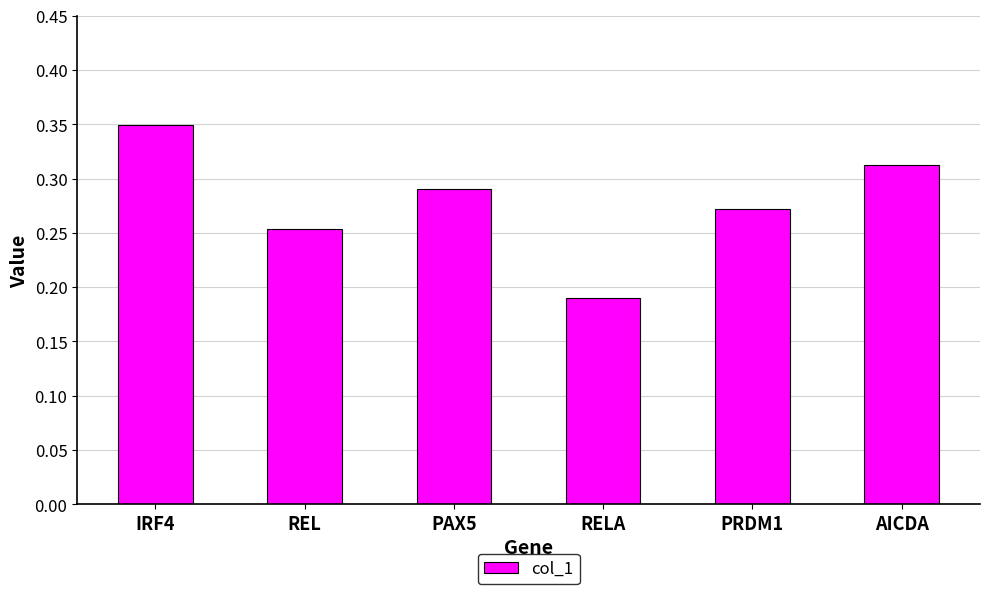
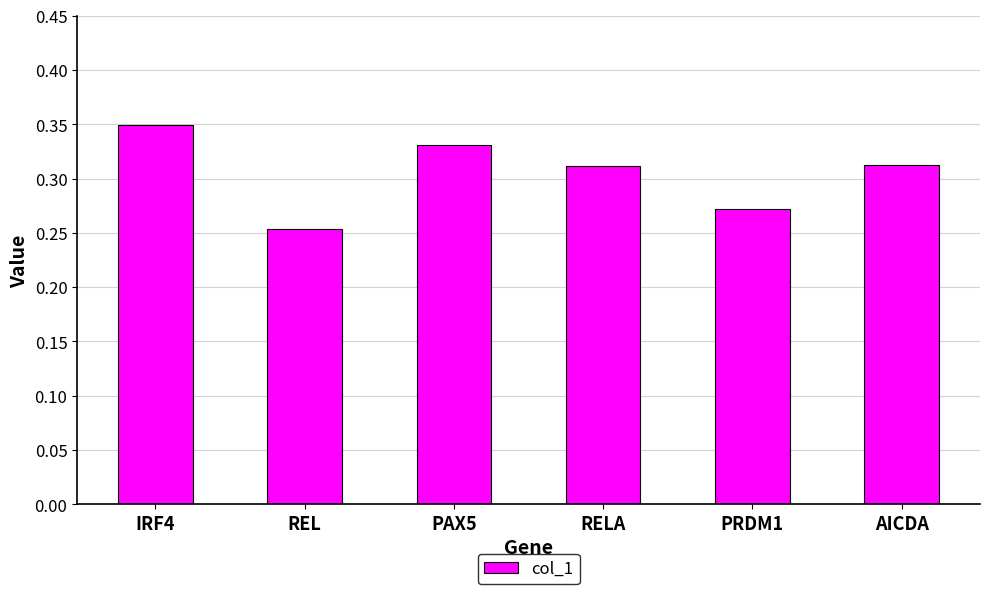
PAX5: 0.290 -> 0.330
RELA: 0.190 -> 0.311
